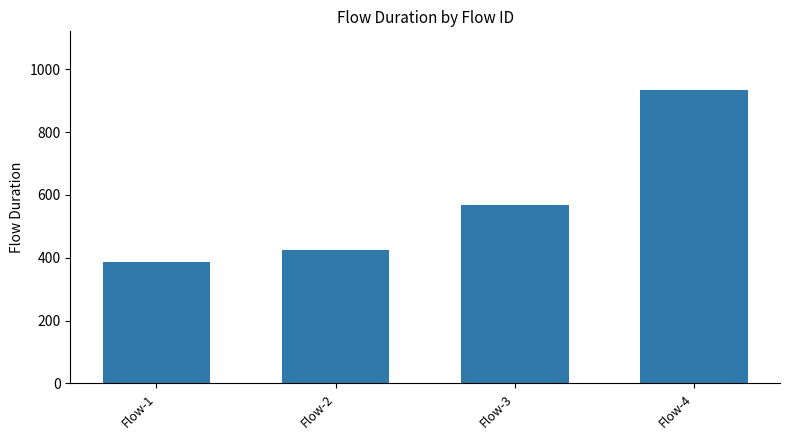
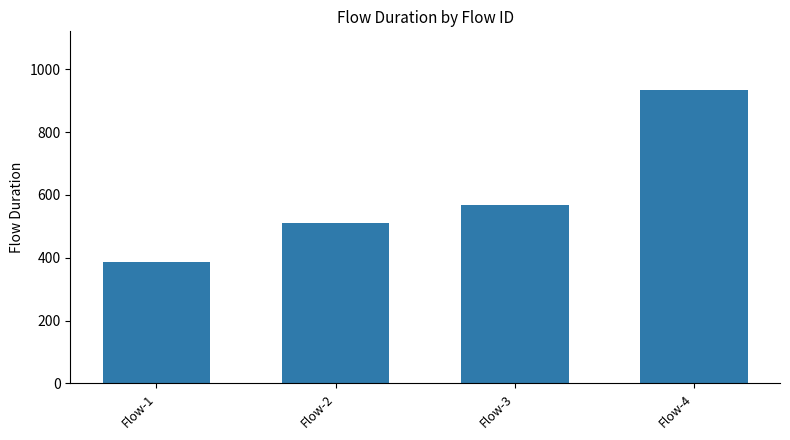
Flow-2: 420 -> 510
